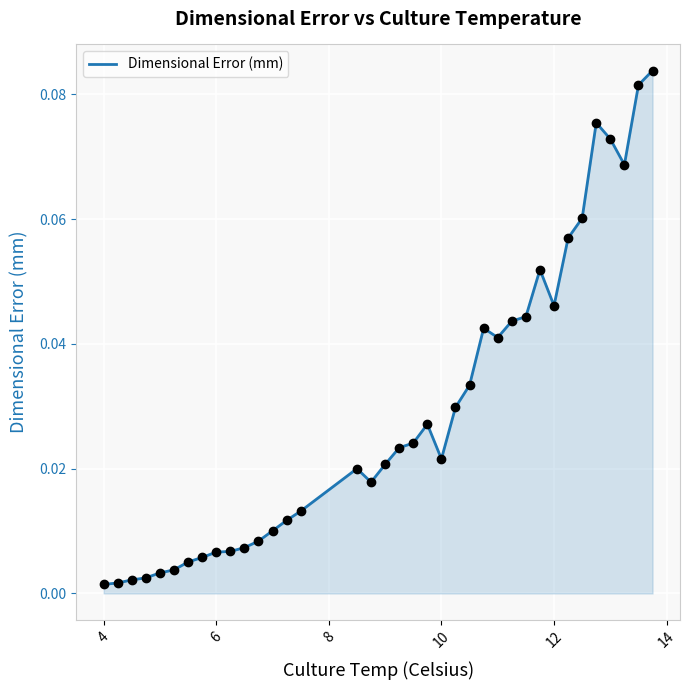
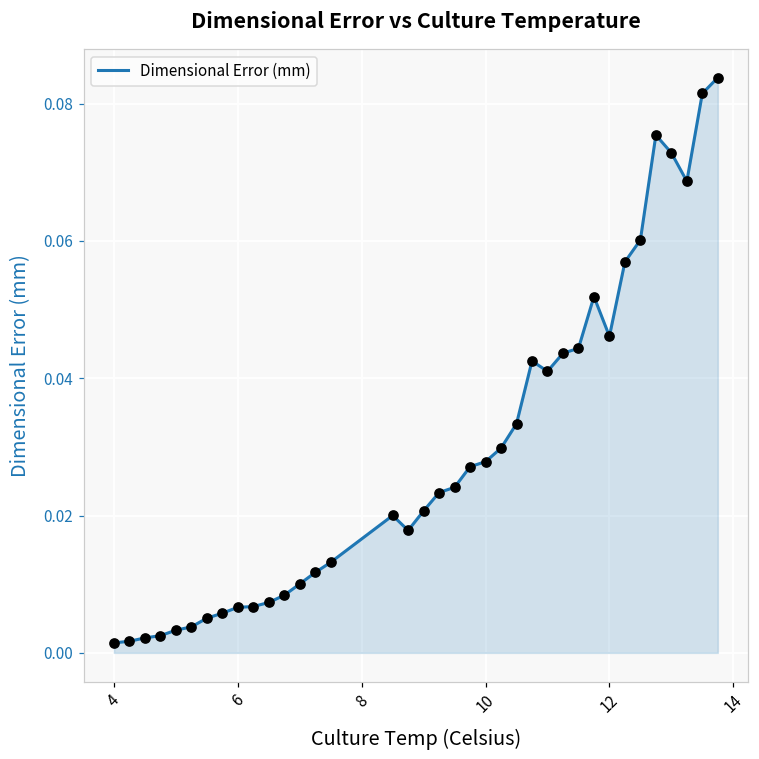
10: 0.022 -> 0.028
